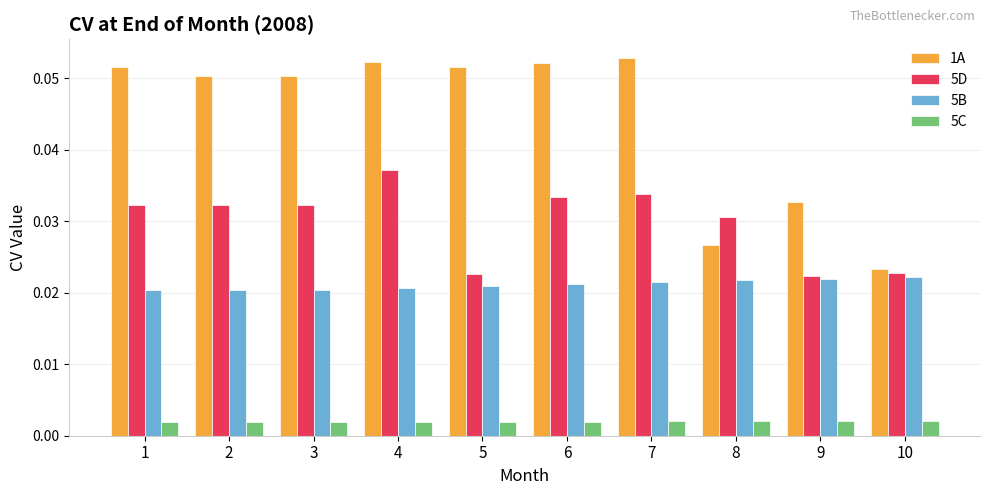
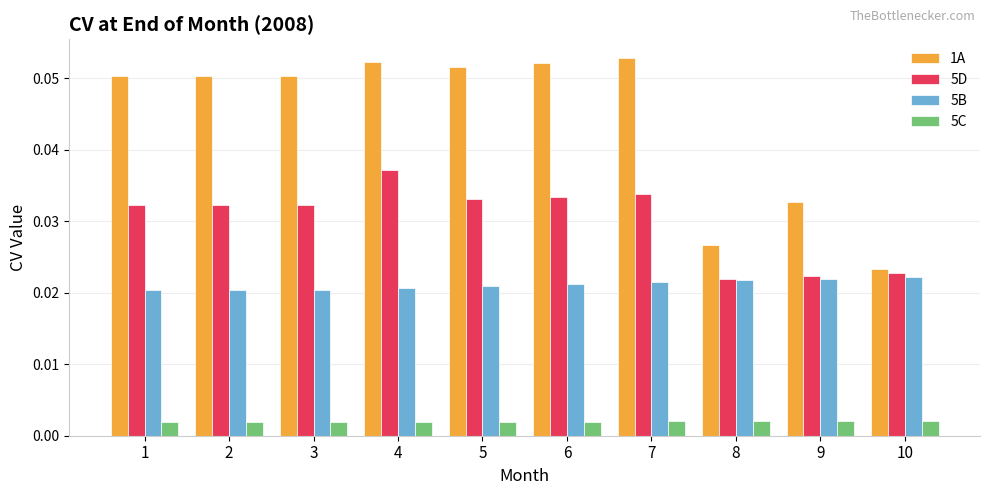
1A, 1: 0.052 -> 0.050
5D, 5: 0.023 -> 0.033
5D, 8: 0.031 -> 0.022
